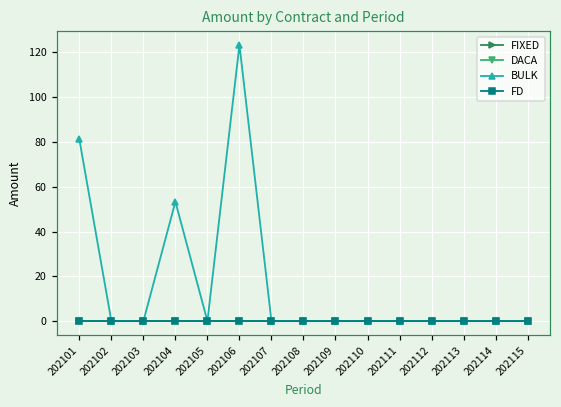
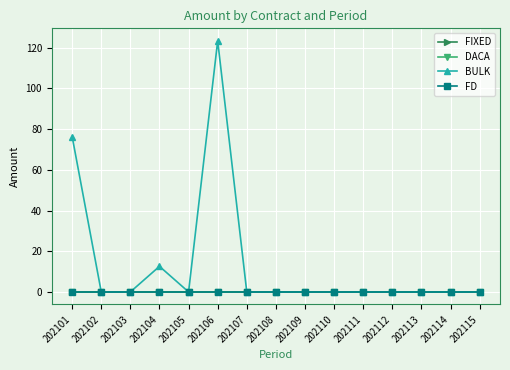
BULK, 202101: 81 -> 76
BULK, 202104: 53 -> 13
